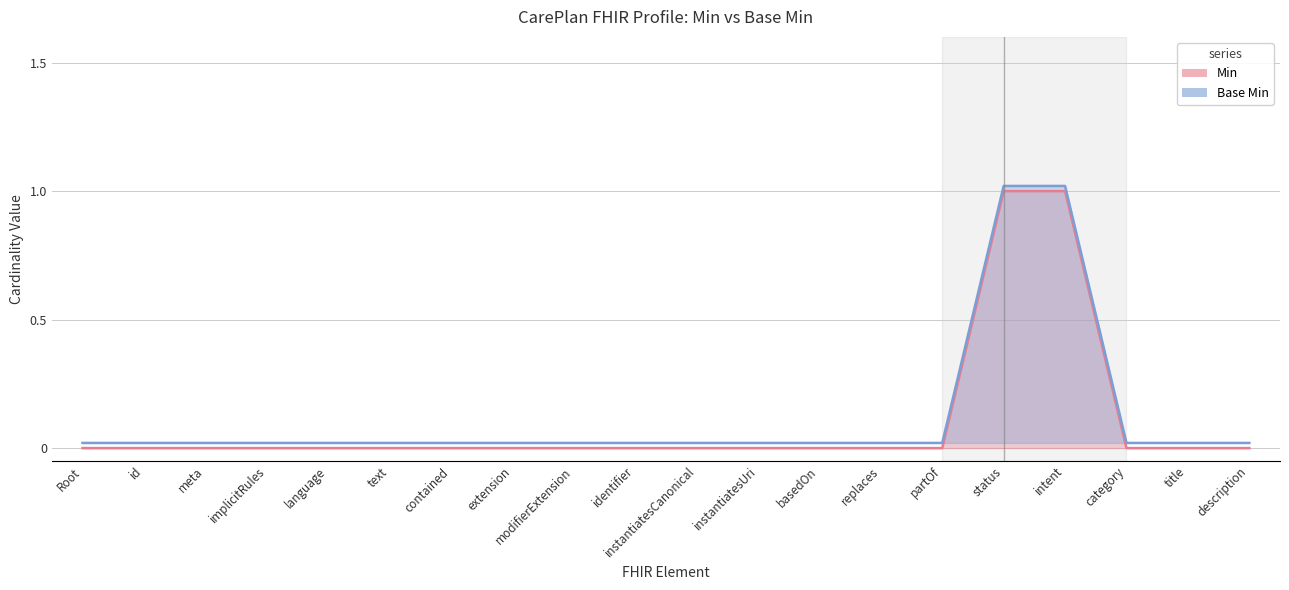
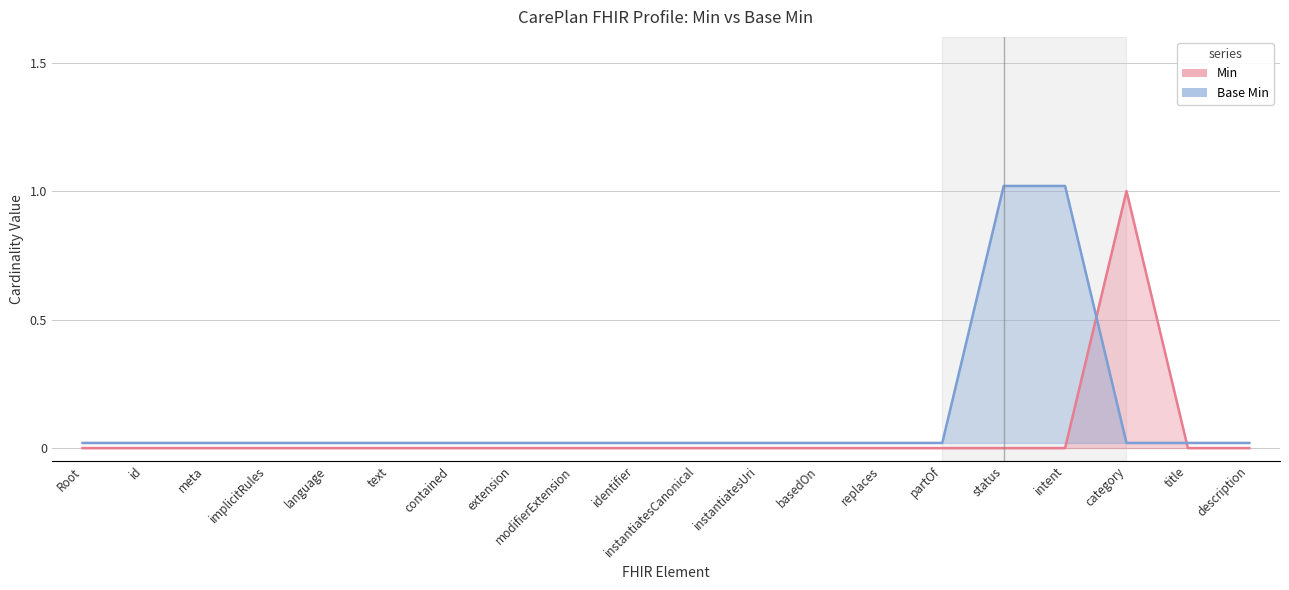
Min, status: 1 -> 0
Min, intent: 1 -> 0
Min, category: 0 -> 1
